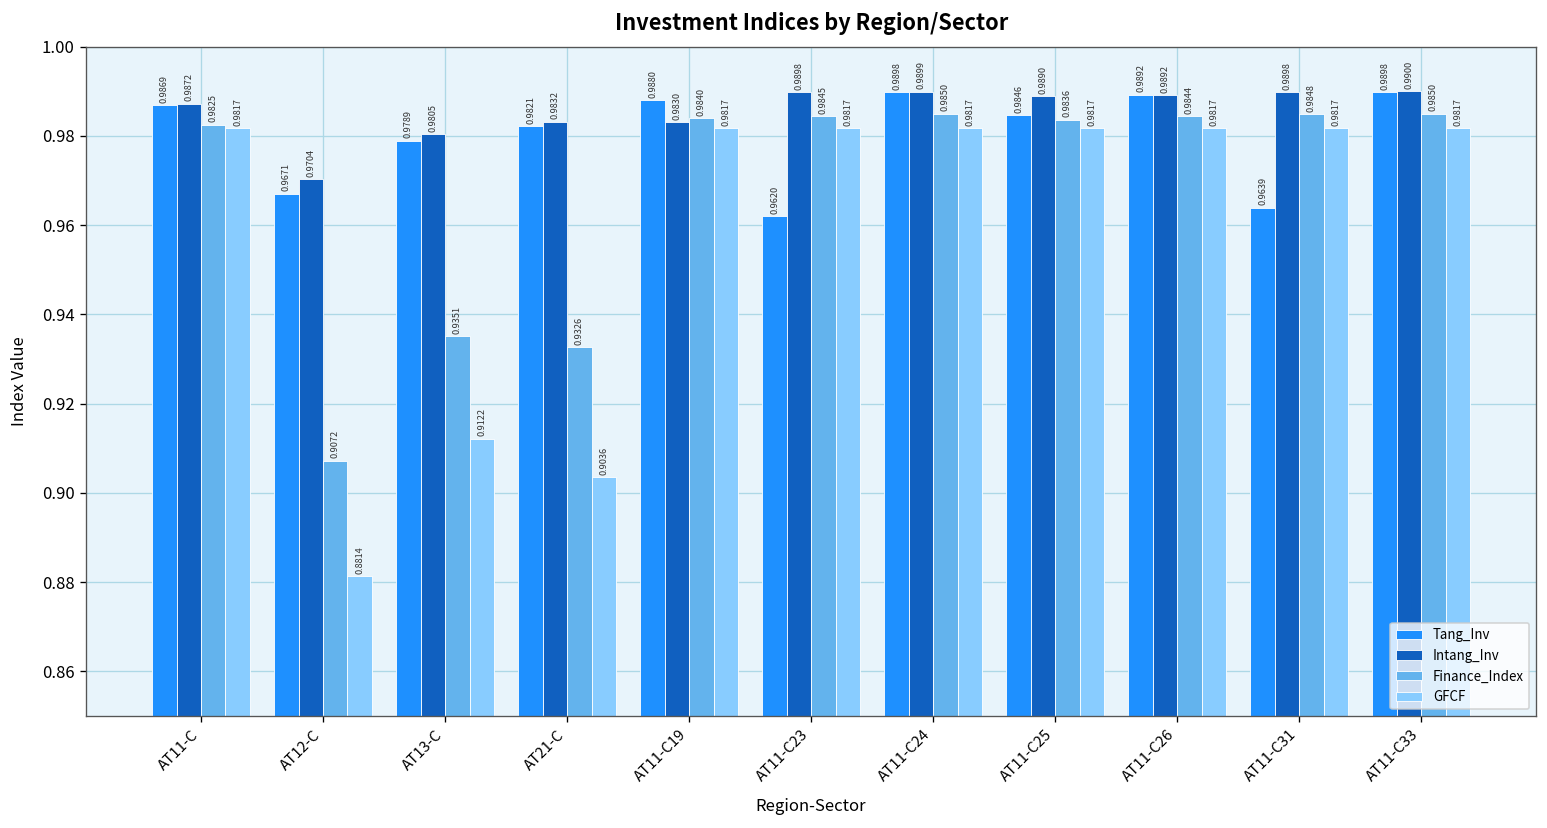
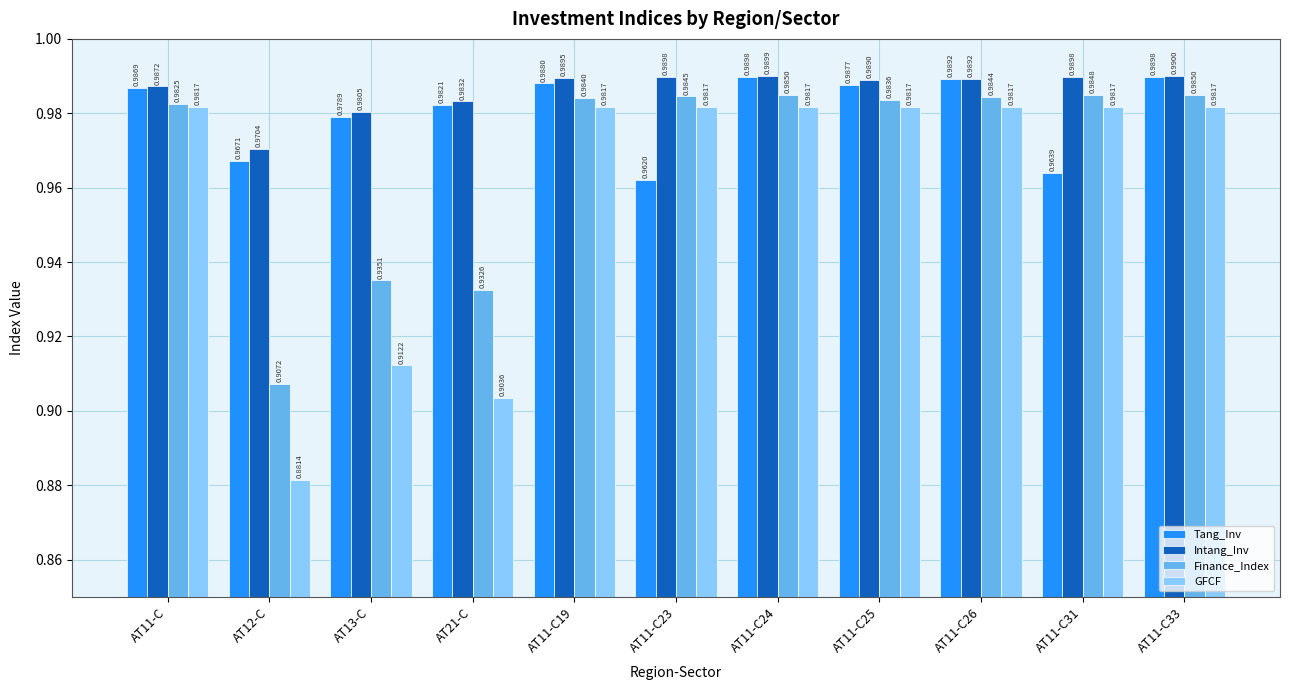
Intang_Inv, AT11-C19: 0.9830 -> 0.9895
Tang_Inv, AT11-C25: 0.9846 -> 0.9877
